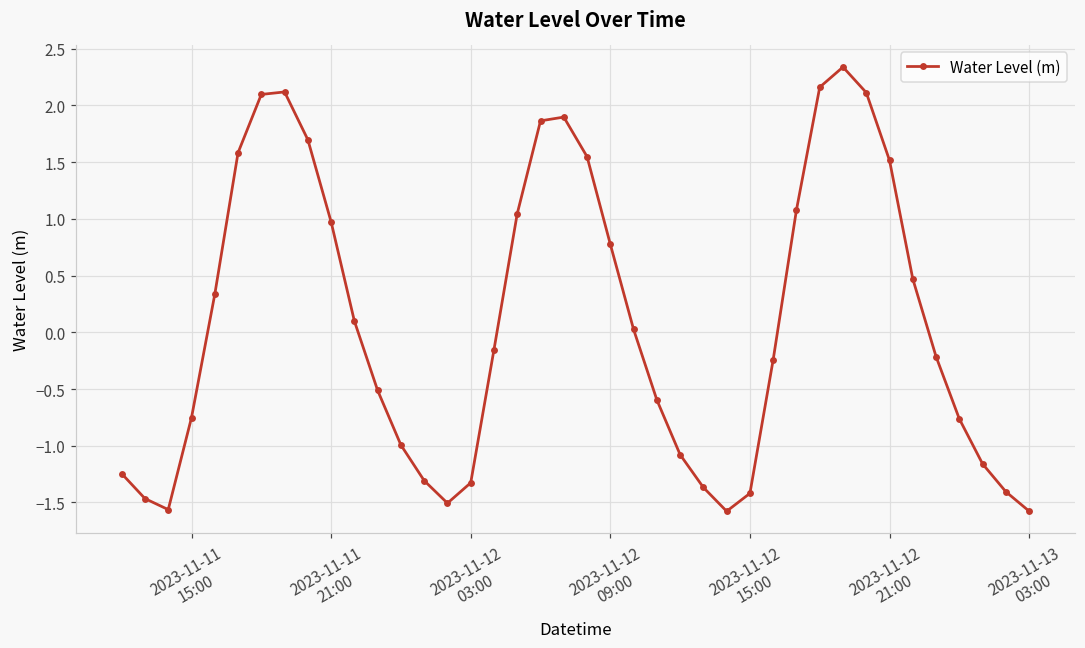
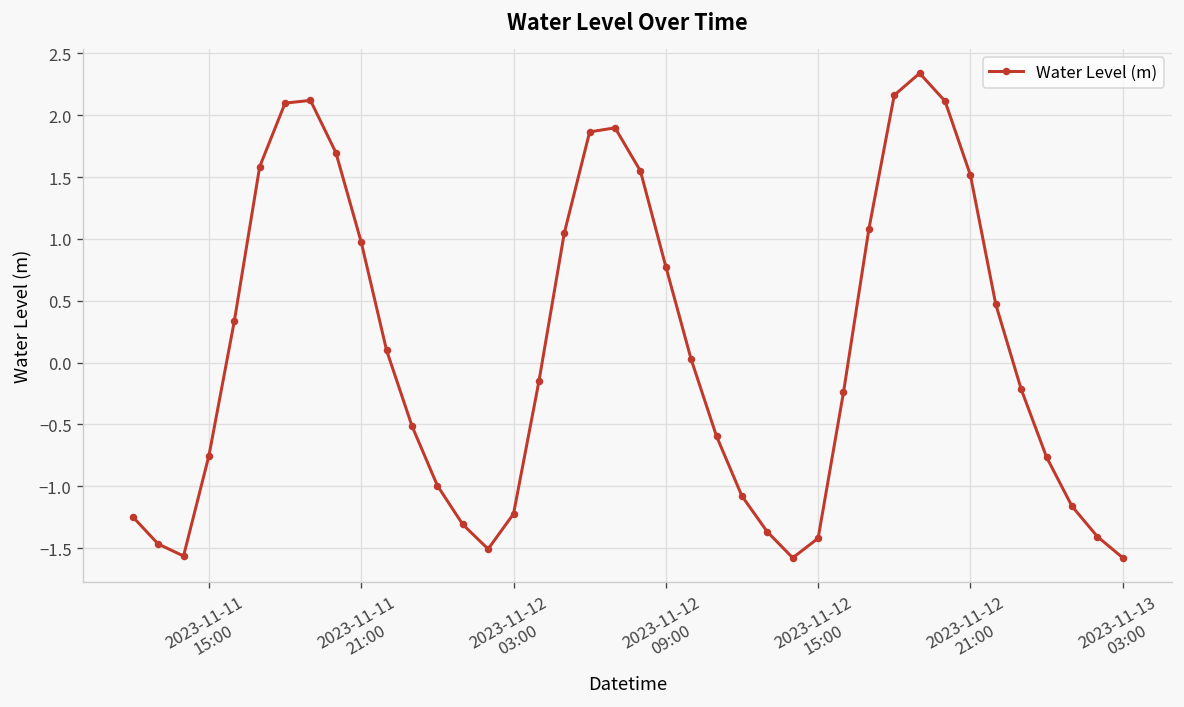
2023-11-12 03:00: -1.33 -> -1.22
